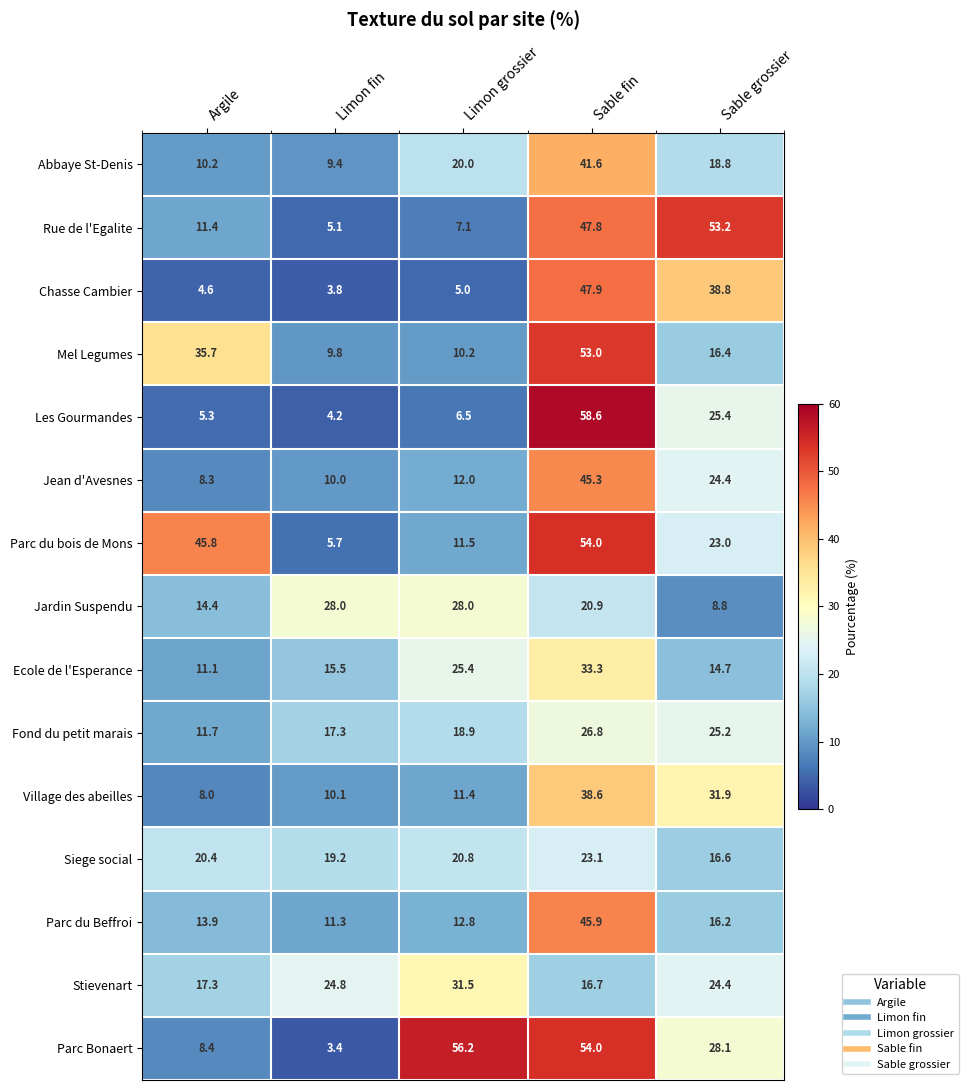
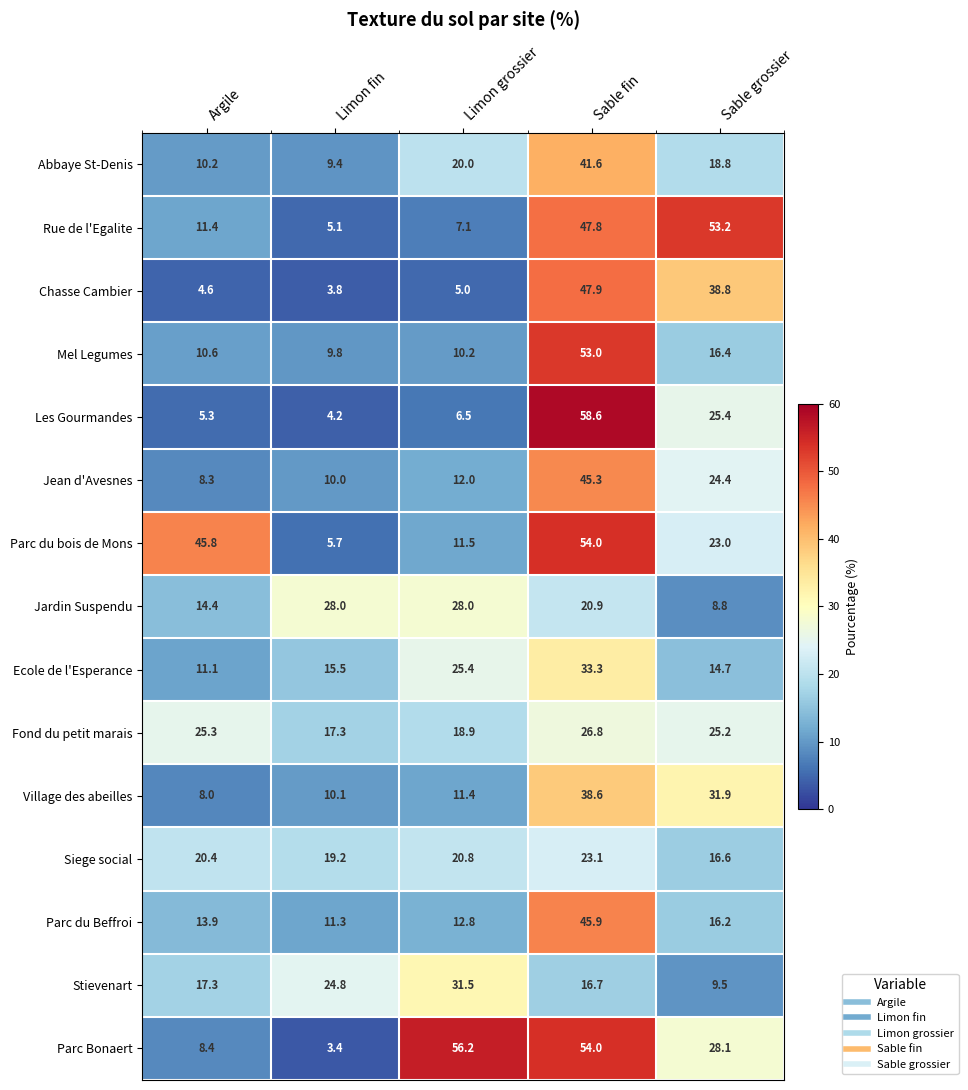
Mel Legumes, Argile: 35.7 -> 10.6
Fond du petit marais, Argile: 11.7 -> 25.3
Stievenart, Sable grossier: 24.4 -> 9.5
